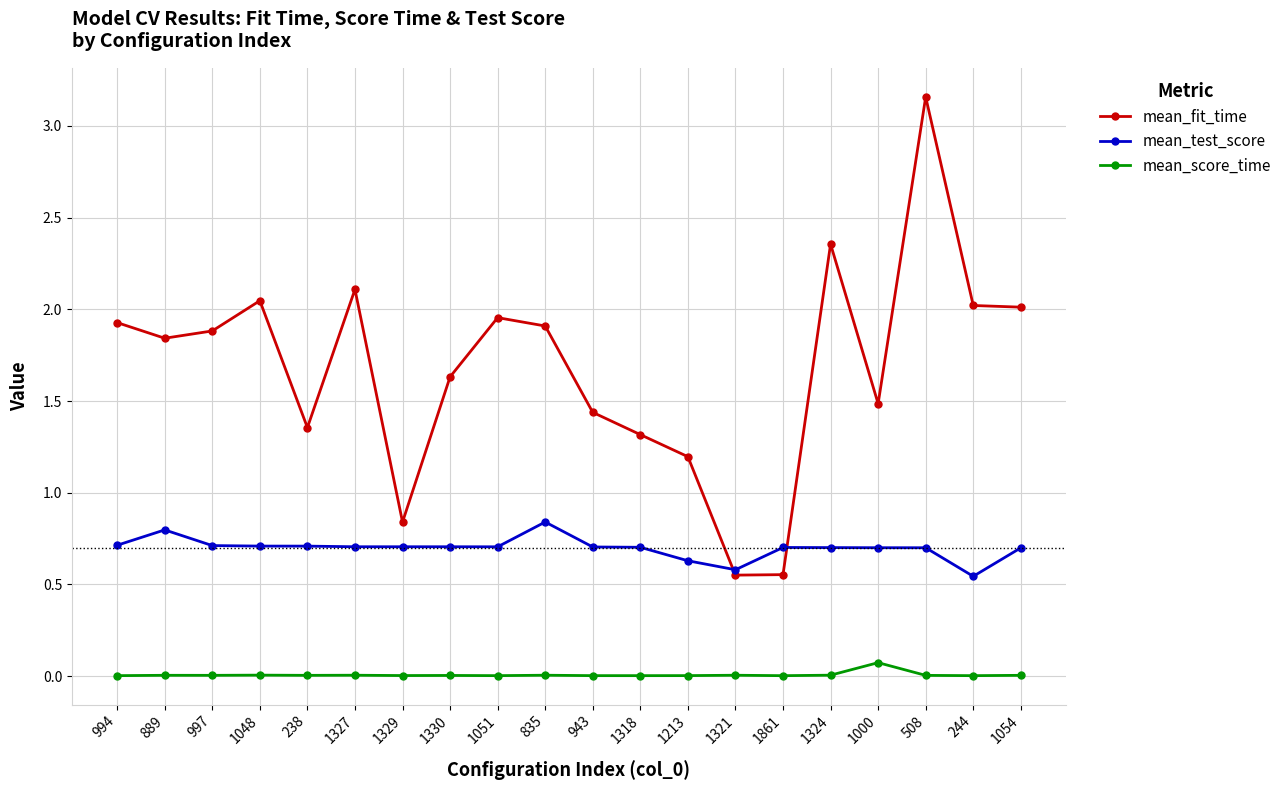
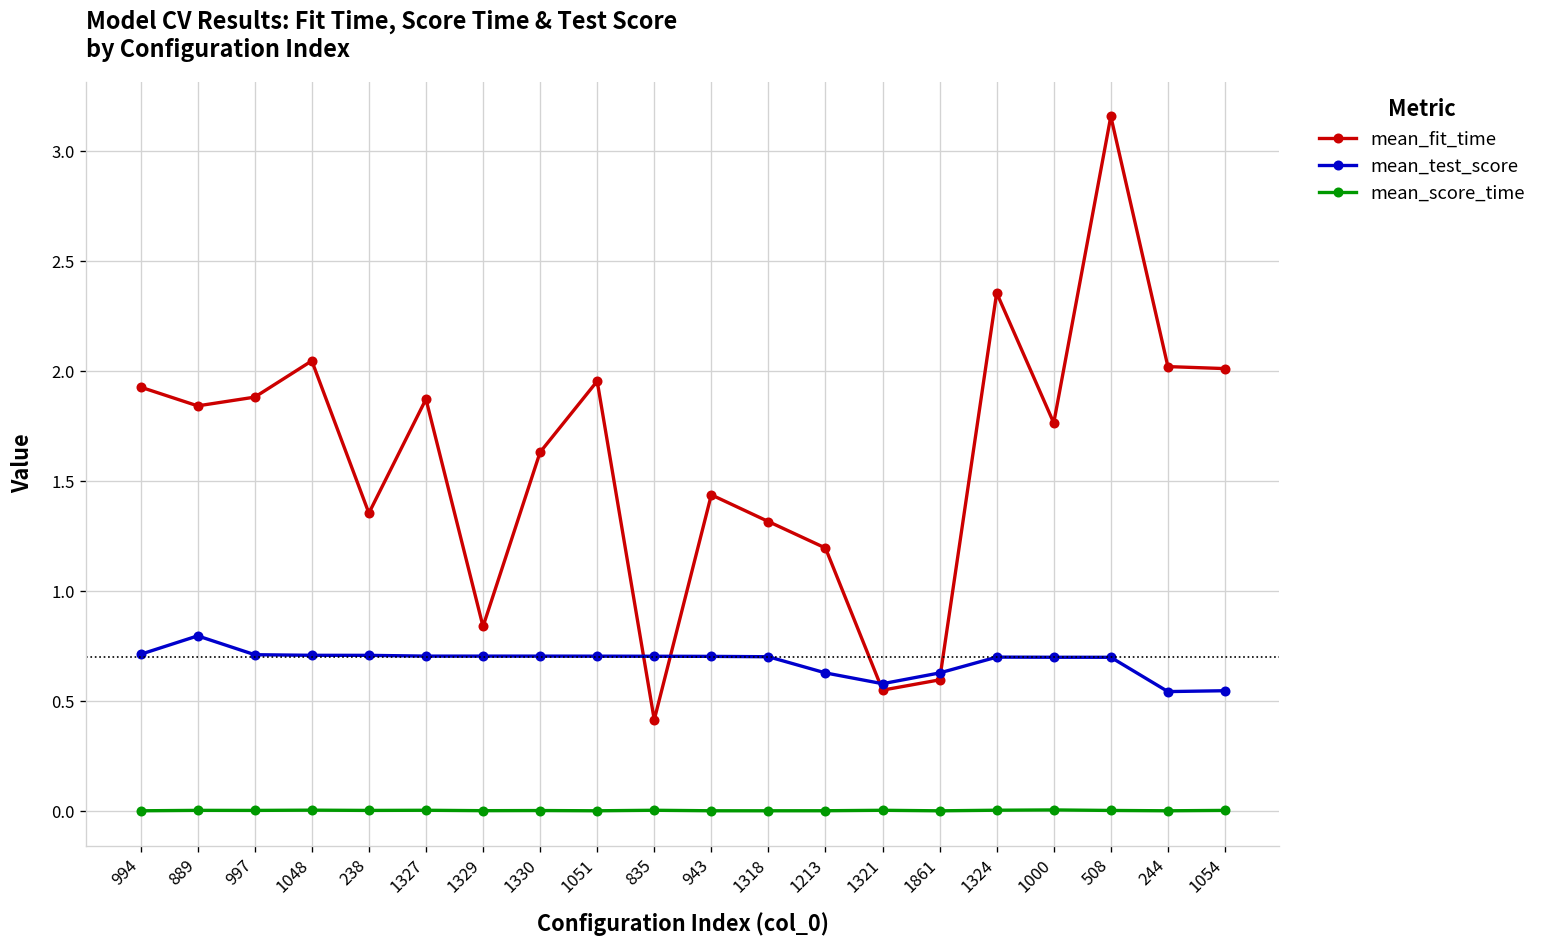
mean_fit_time, 1327: 2.11 -> 1.87
mean_fit_time, 835: 1.91 -> 0.42
mean_test_score, 835: 0.84 -> 0.70
mean_fit_time, 1861: 0.55 -> 0.60
mean_test_score, 1861: 0.70 -> 0.63
mean_fit_time, 1000: 1.49 -> 1.77
mean_score_time, 1000: 0.07 -> 0.01
mean_test_score, 1054: 0.70 -> 0.55
